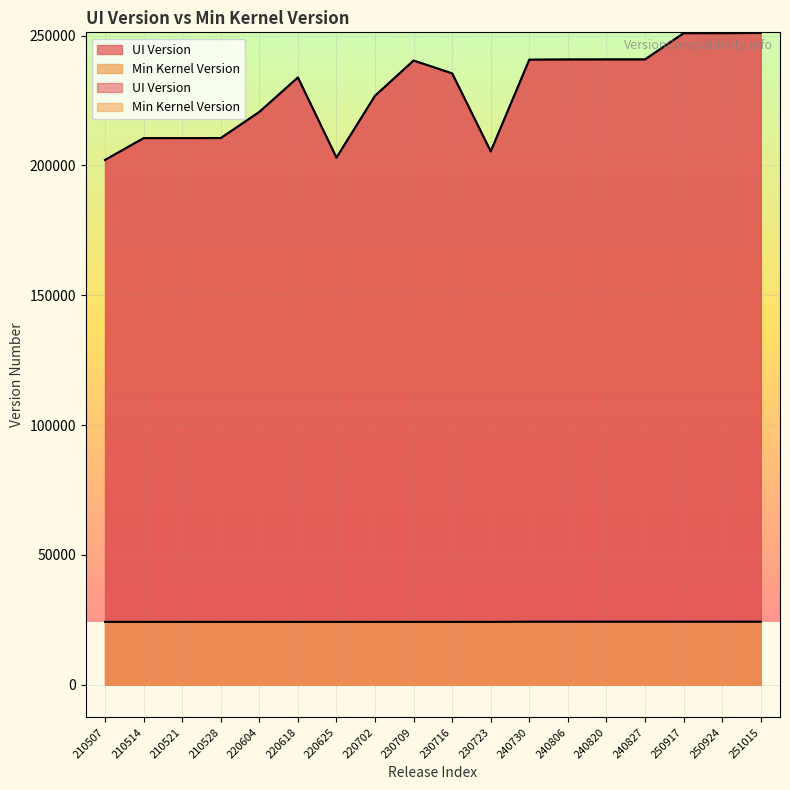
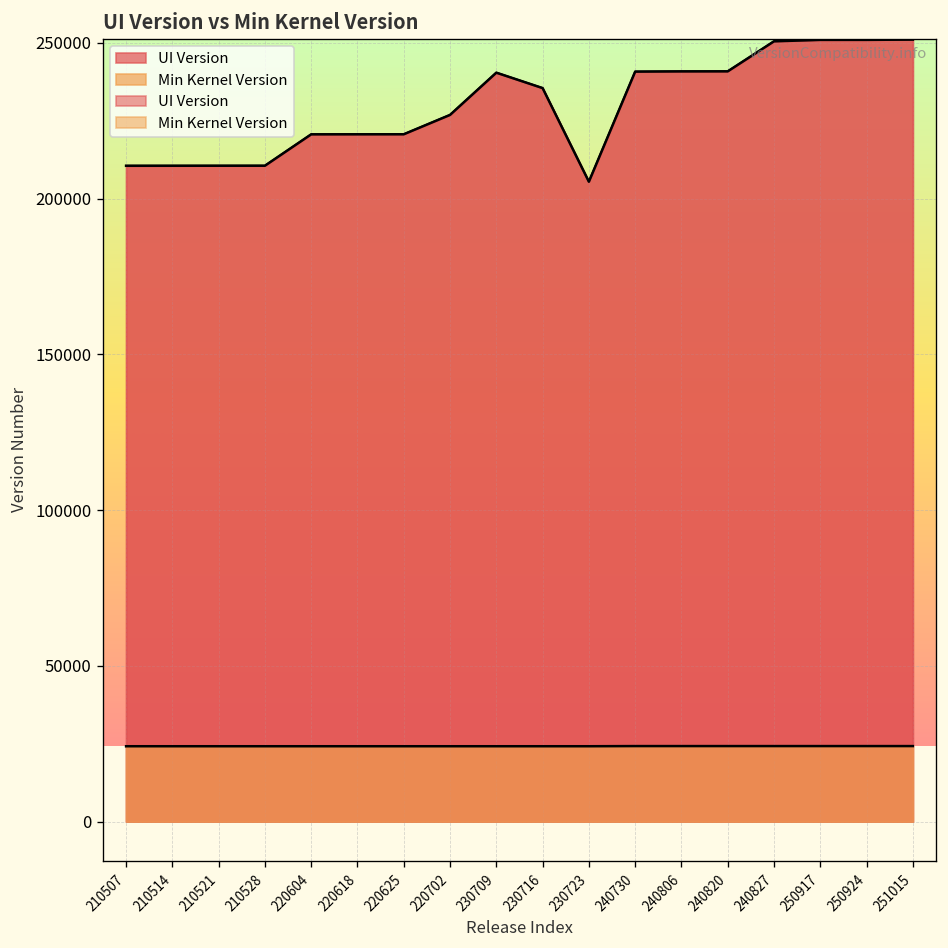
UI Version, 210507: 202000 -> 211000
UI Version, 220618: 234000 -> 221000
UI Version, 220625: 203000 -> 221000
UI Version, 240827: 241000 -> 250000
